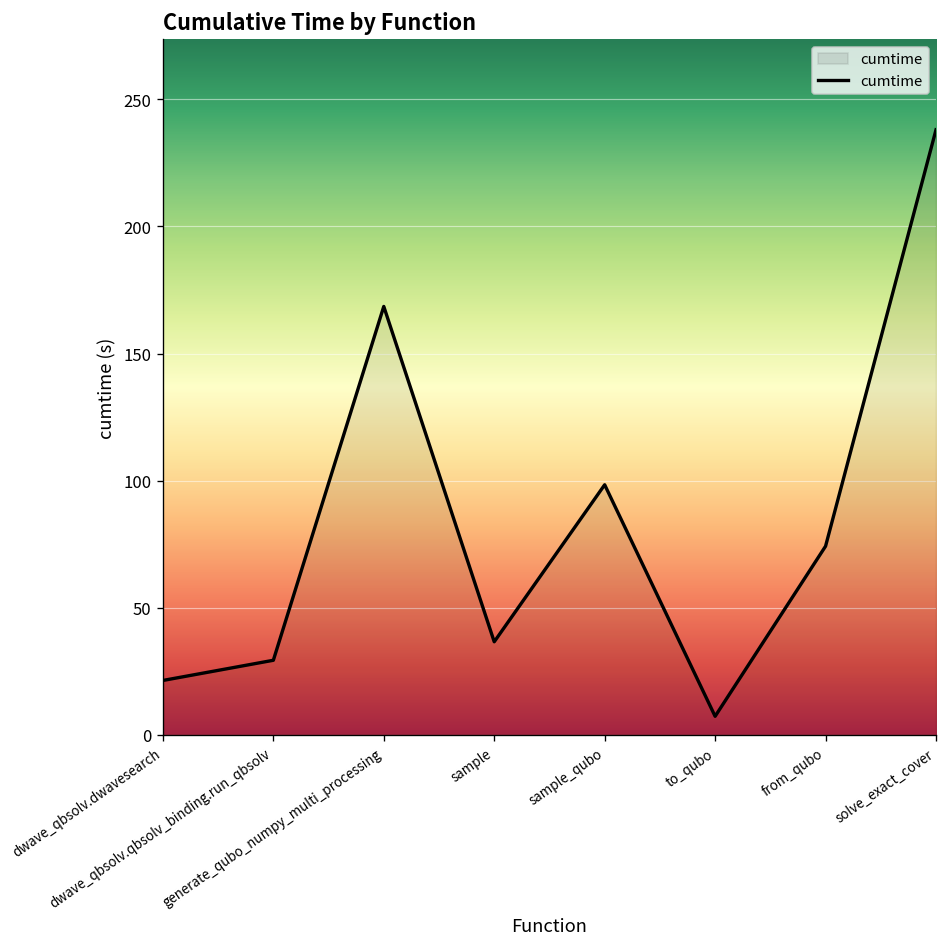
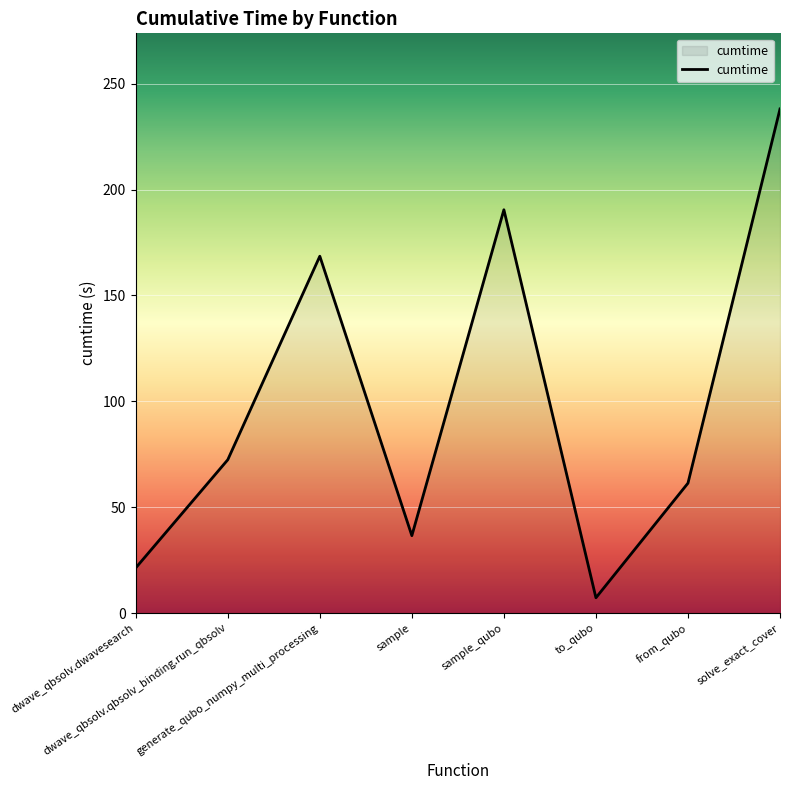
dwave_qbsolv.qbsolv_binding.run_qbsolv: 29 -> 72
sample_qubo: 98 -> 190
from_qubo: 74 -> 61
